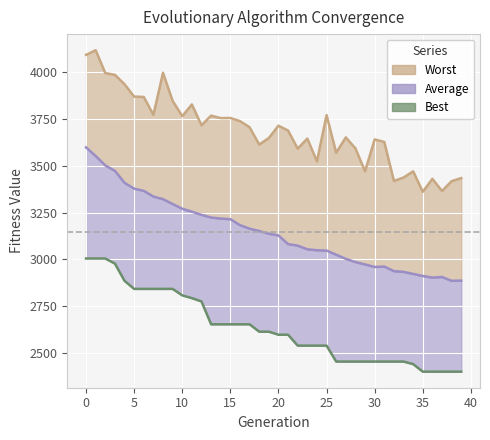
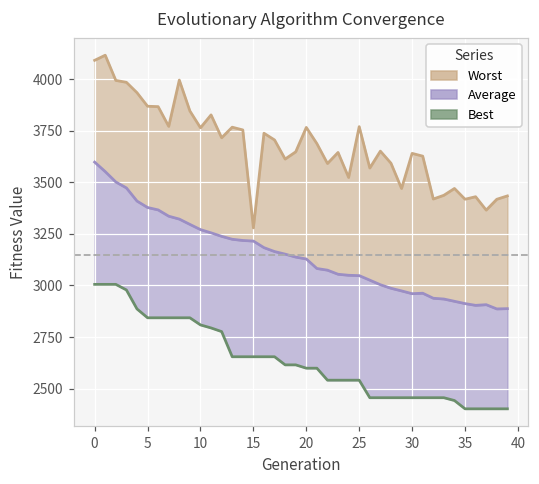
Worst, 15: 3750 -> 3280
Worst, 20: 3710 -> 3770
Worst, 35: 3360 -> 3420
